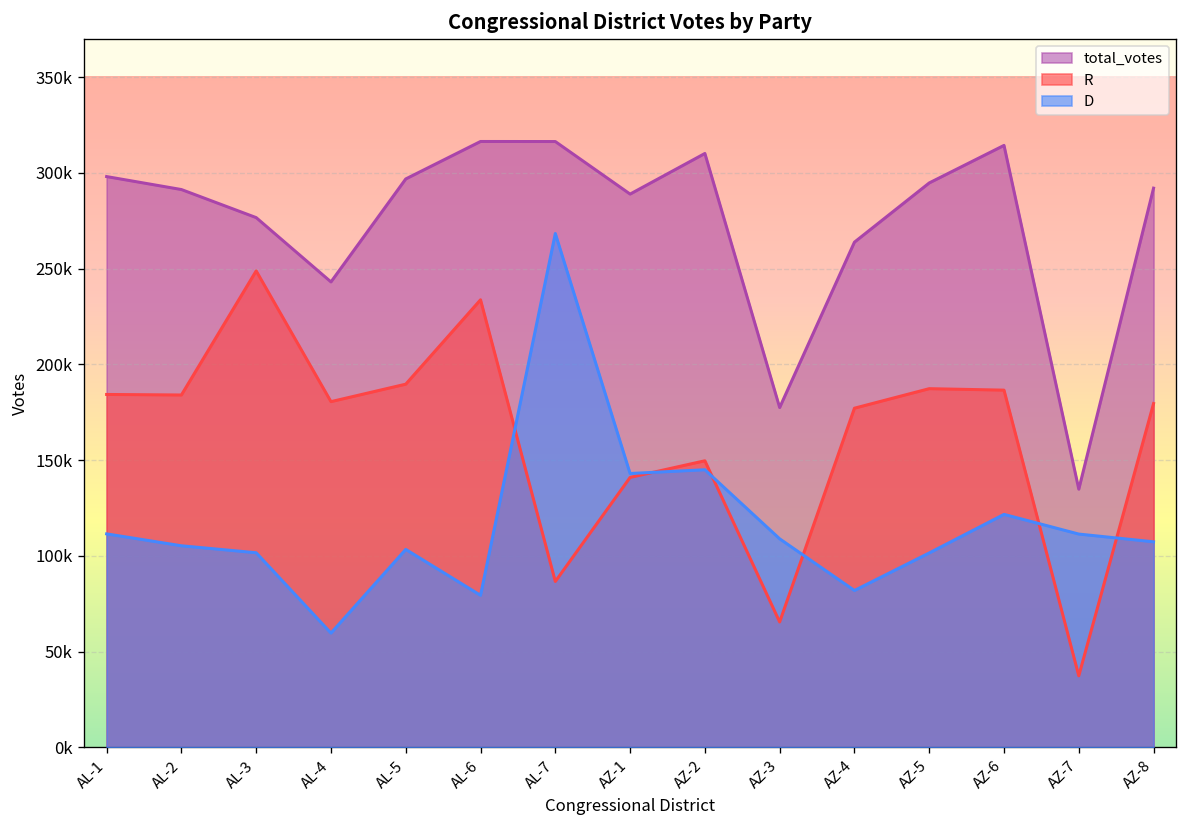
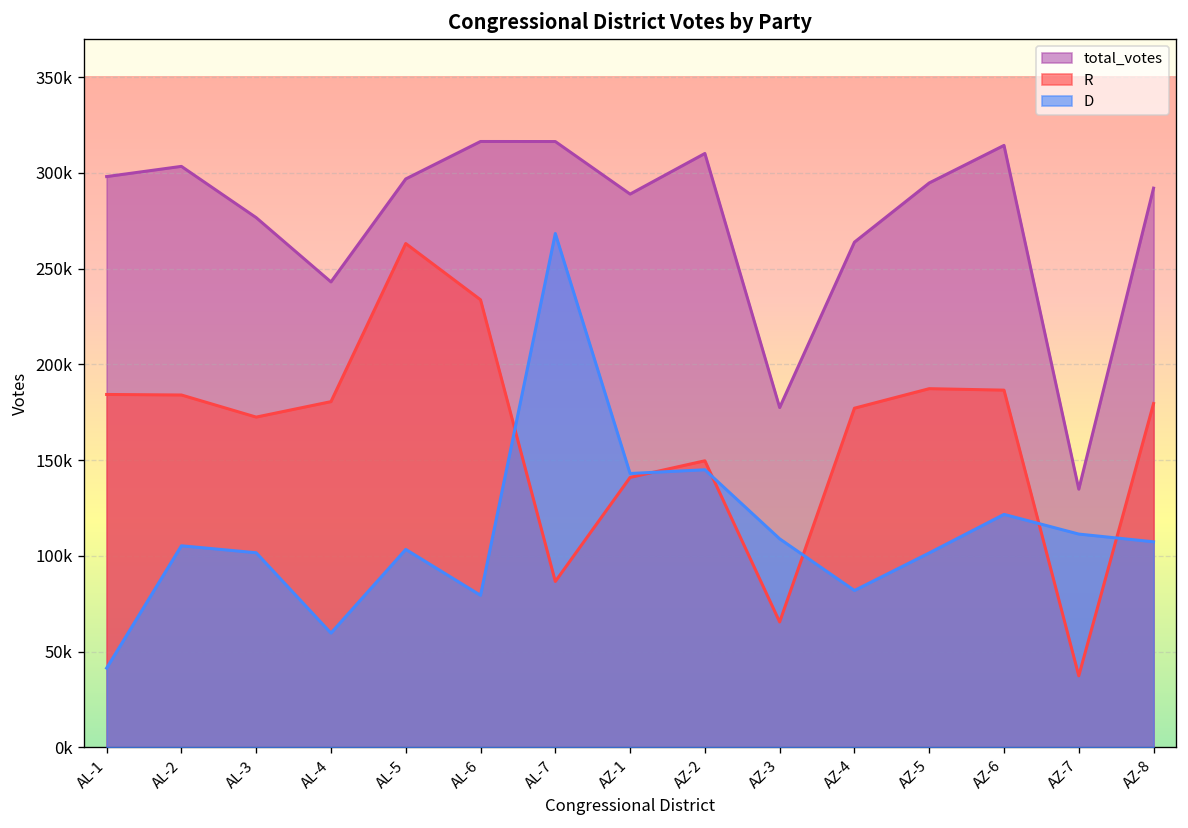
D, AL-1: 111000 -> 41000
total_votes, AL-2: 291000 -> 303000
R, AL-3: 249000 -> 172000
R, AL-5: 190000 -> 263000
